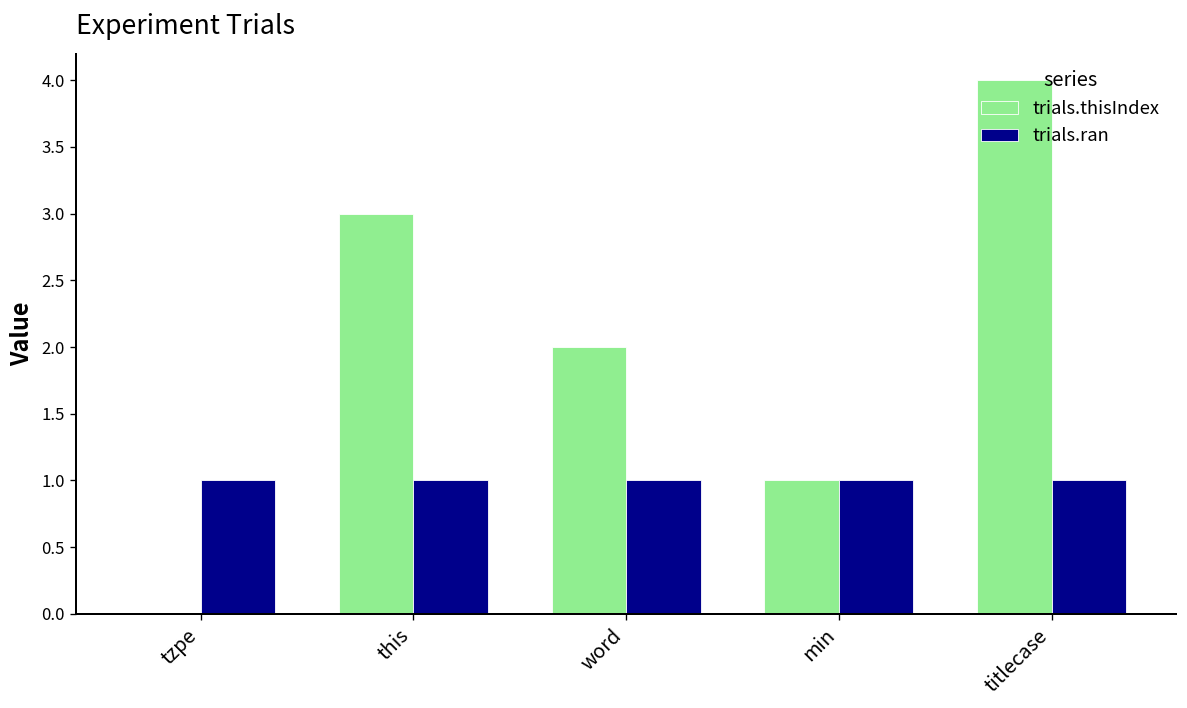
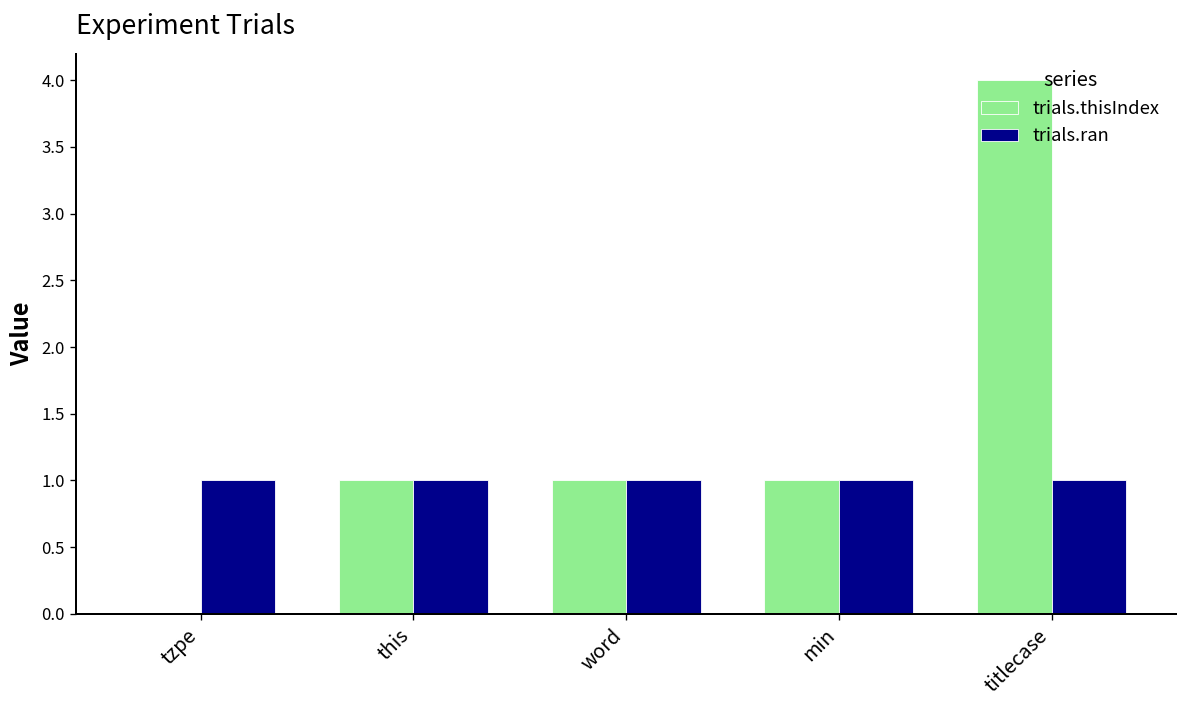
trials.thisIndex, this: 3 -> 1
trials.thisIndex, word: 2 -> 1
